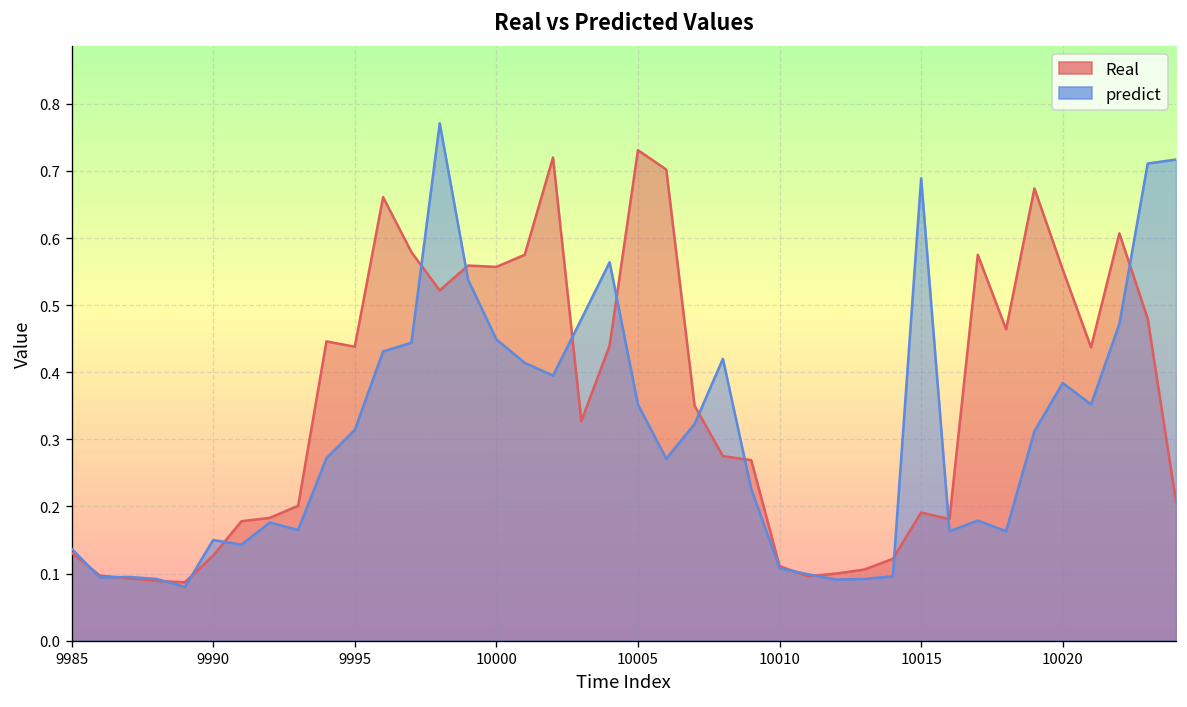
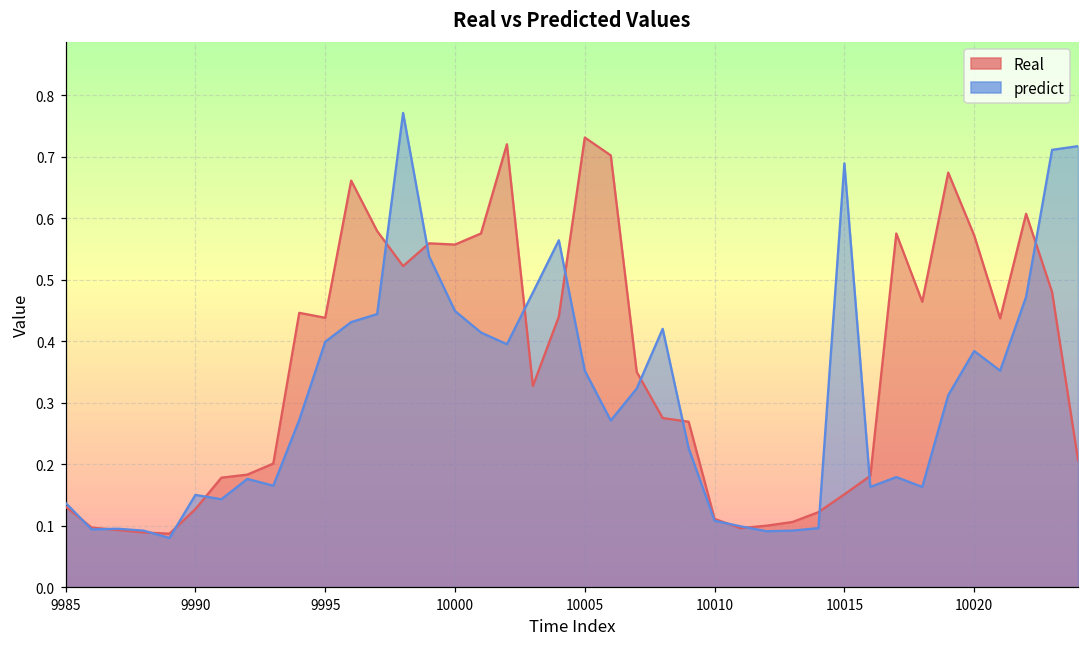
predict, 9995: 0.31 -> 0.40
Real, 10015: 0.19 -> 0.15
Real, 10020: 0.55 -> 0.57
